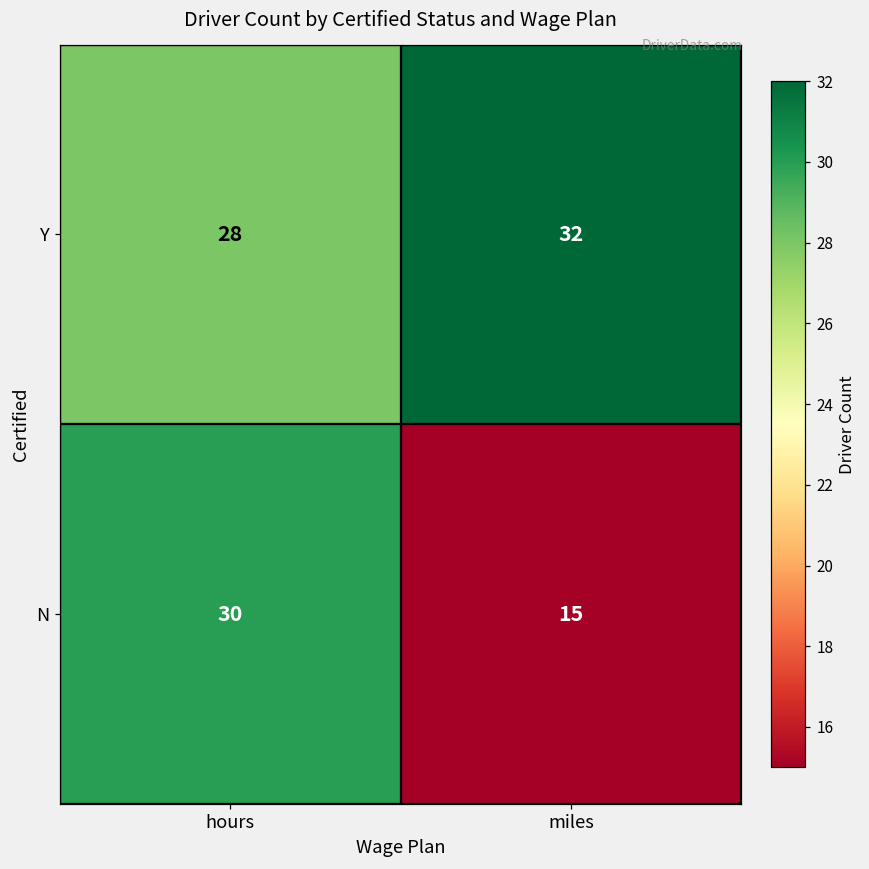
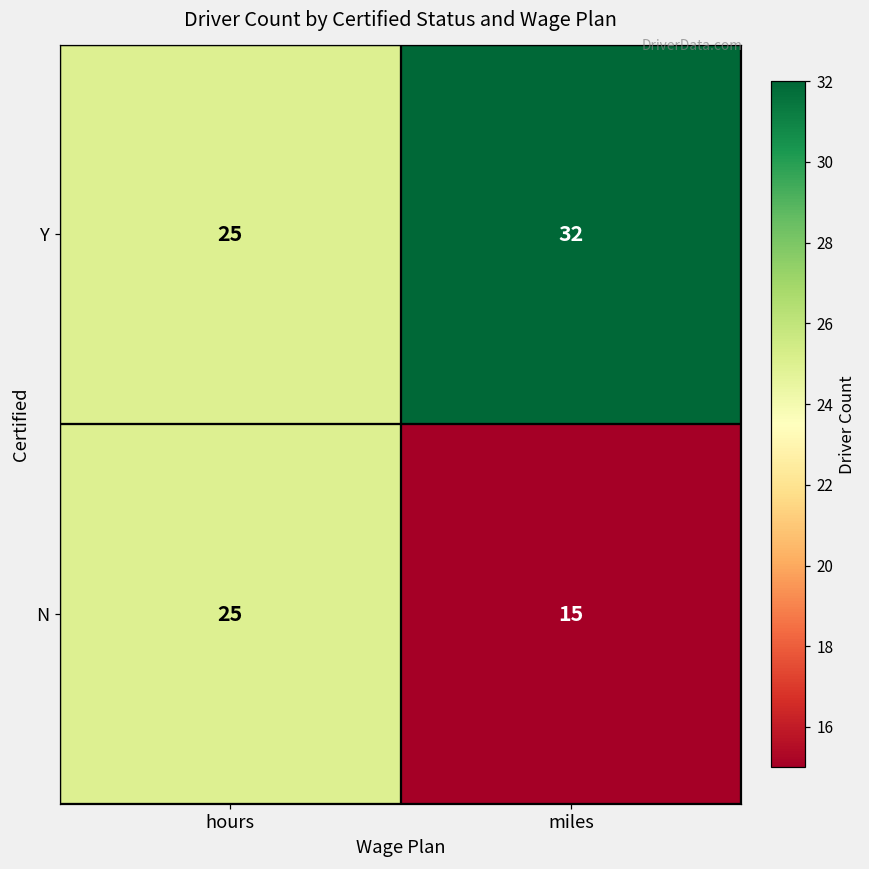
Y, hours: 28 -> 25
N, hours: 30 -> 25
